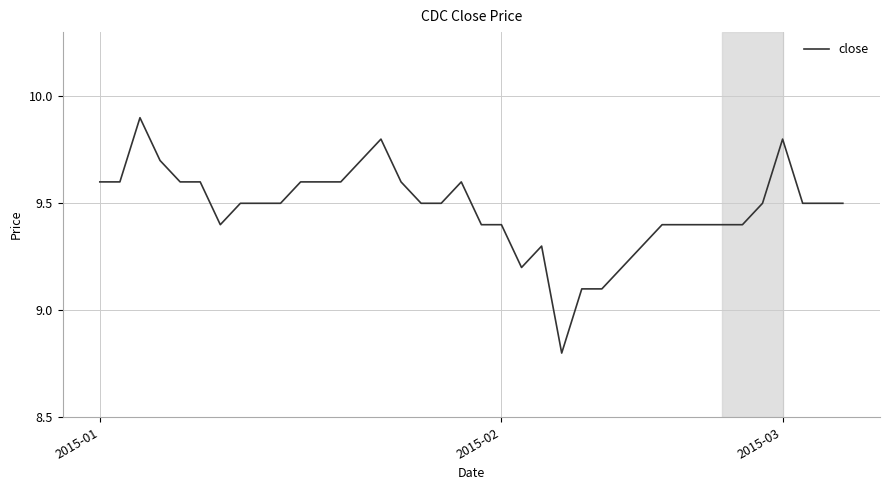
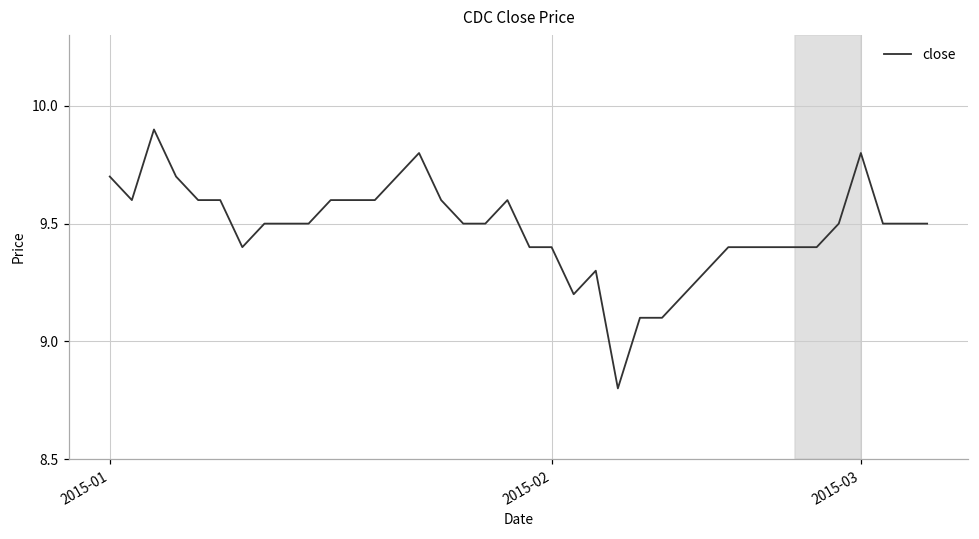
2015-01: 9.6 -> 9.7
